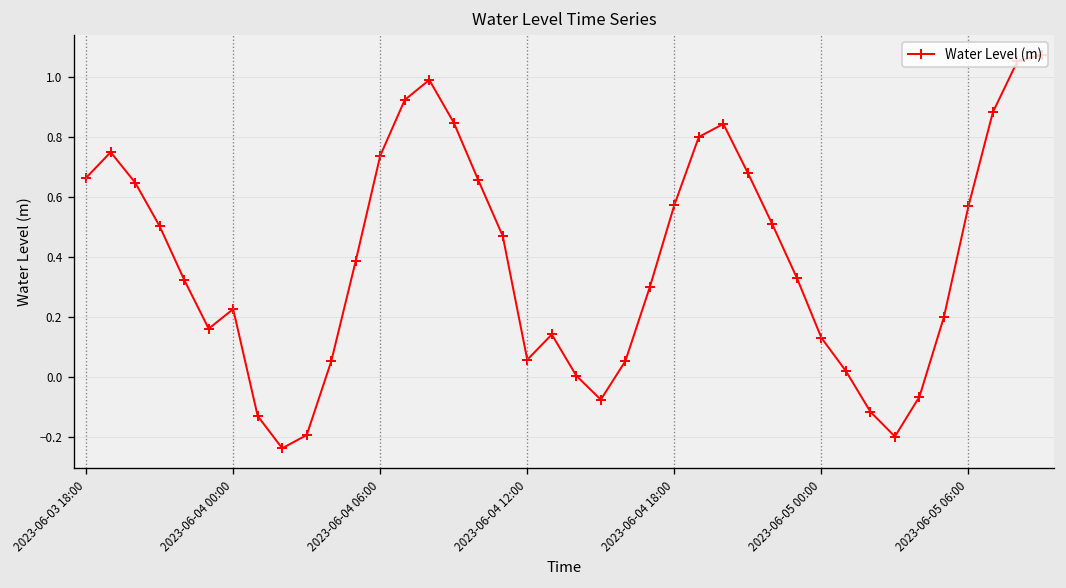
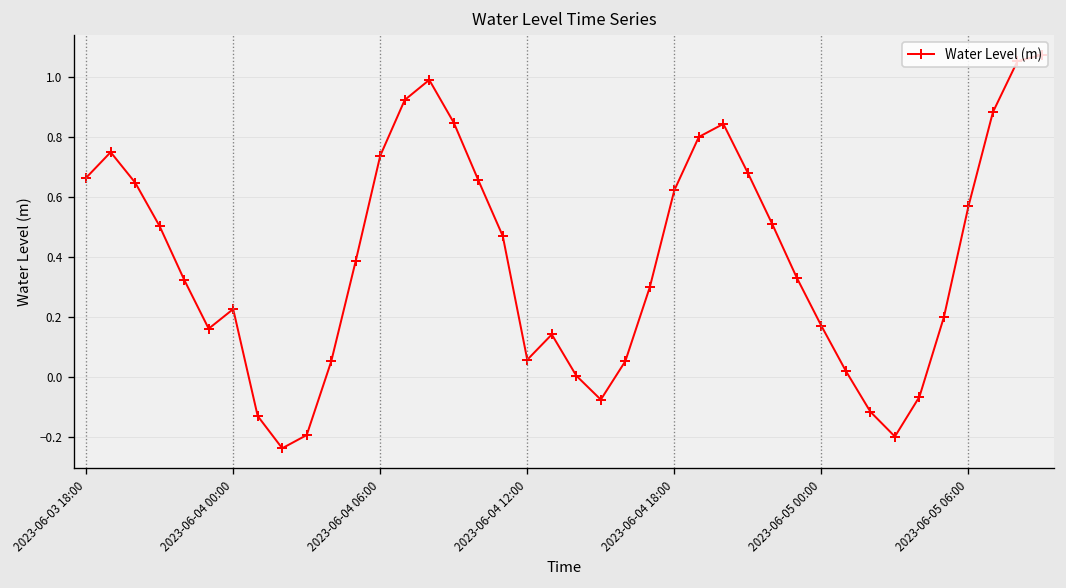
2023-06-04 18:00: 0.57 -> 0.62
2023-06-05 00:00: 0.13 -> 0.17
